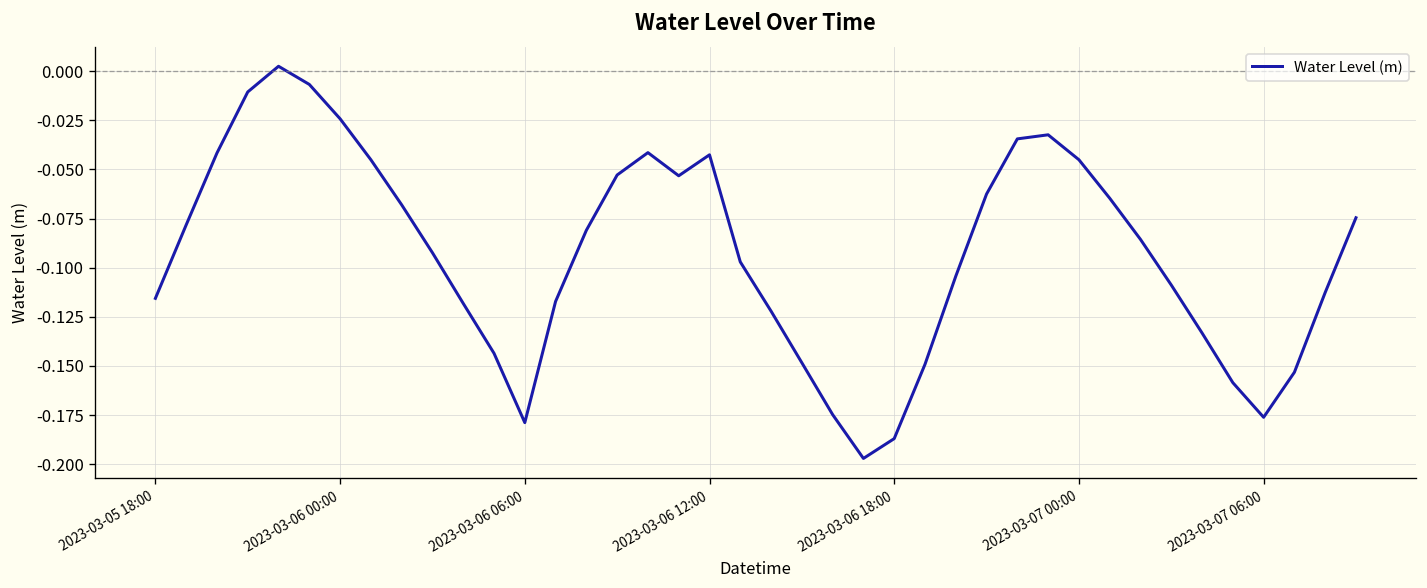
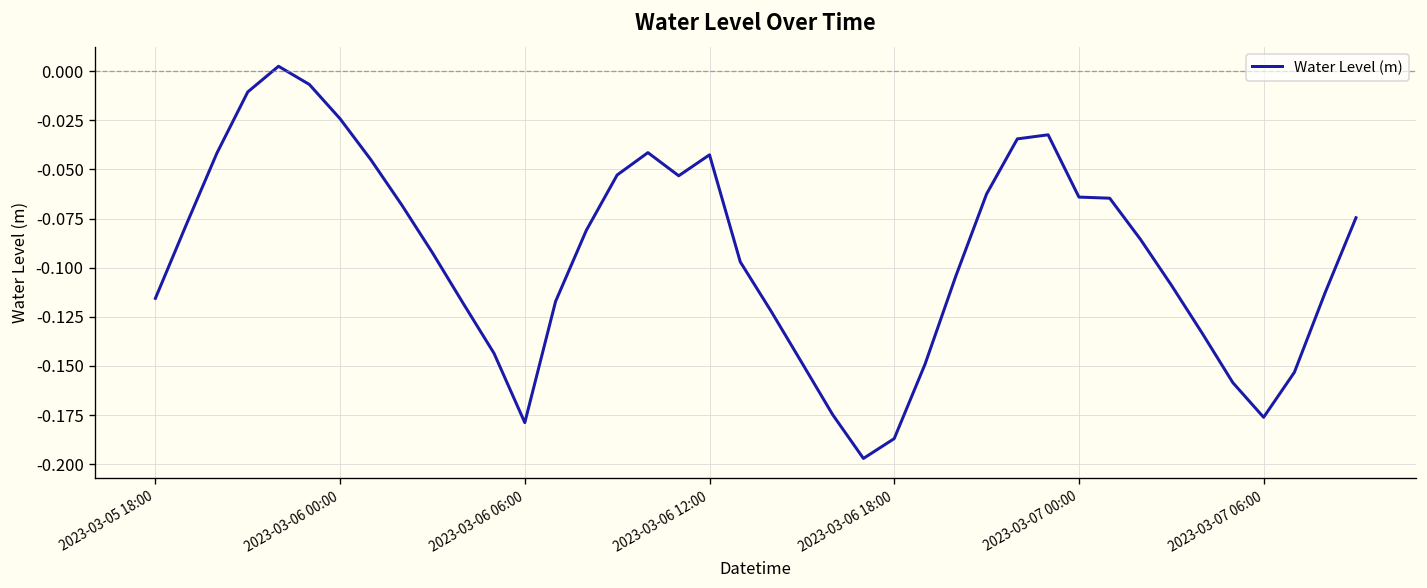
2023-03-07 00:00: -0.045 -> -0.064
